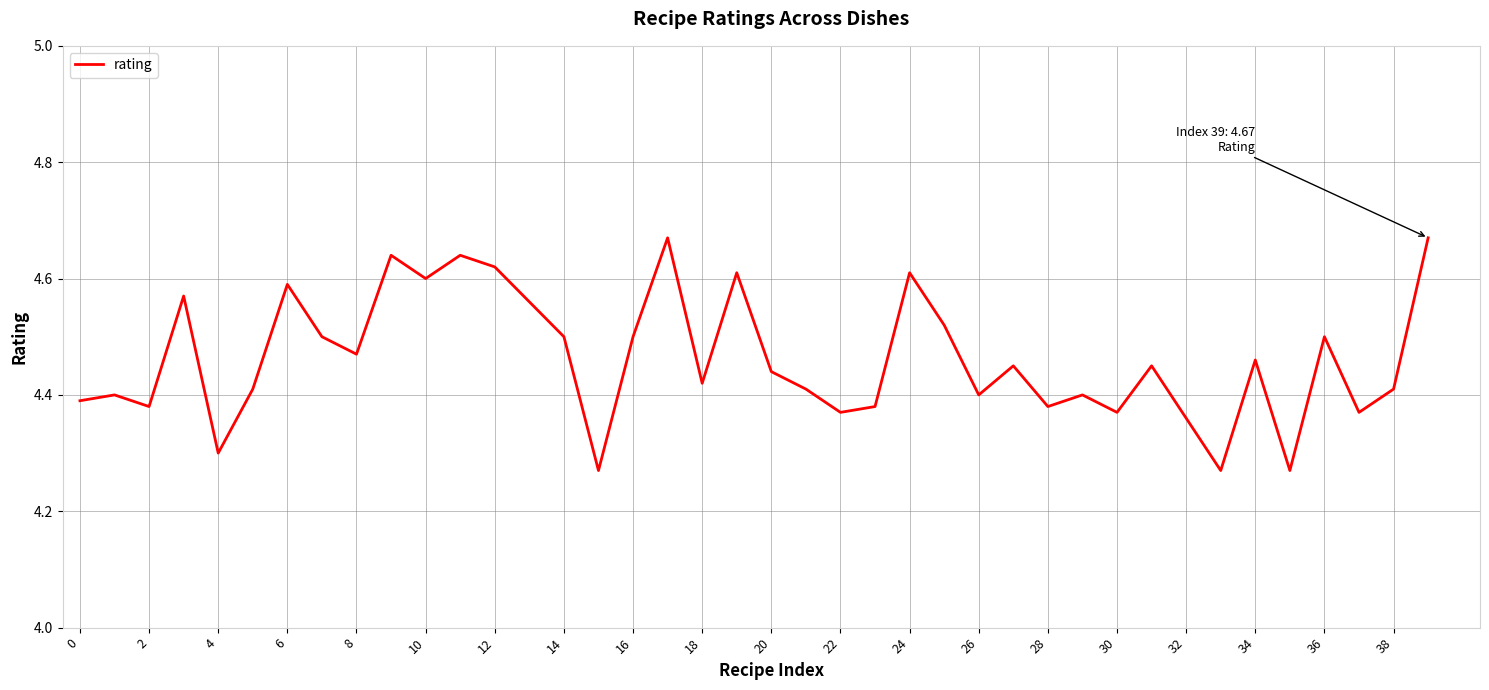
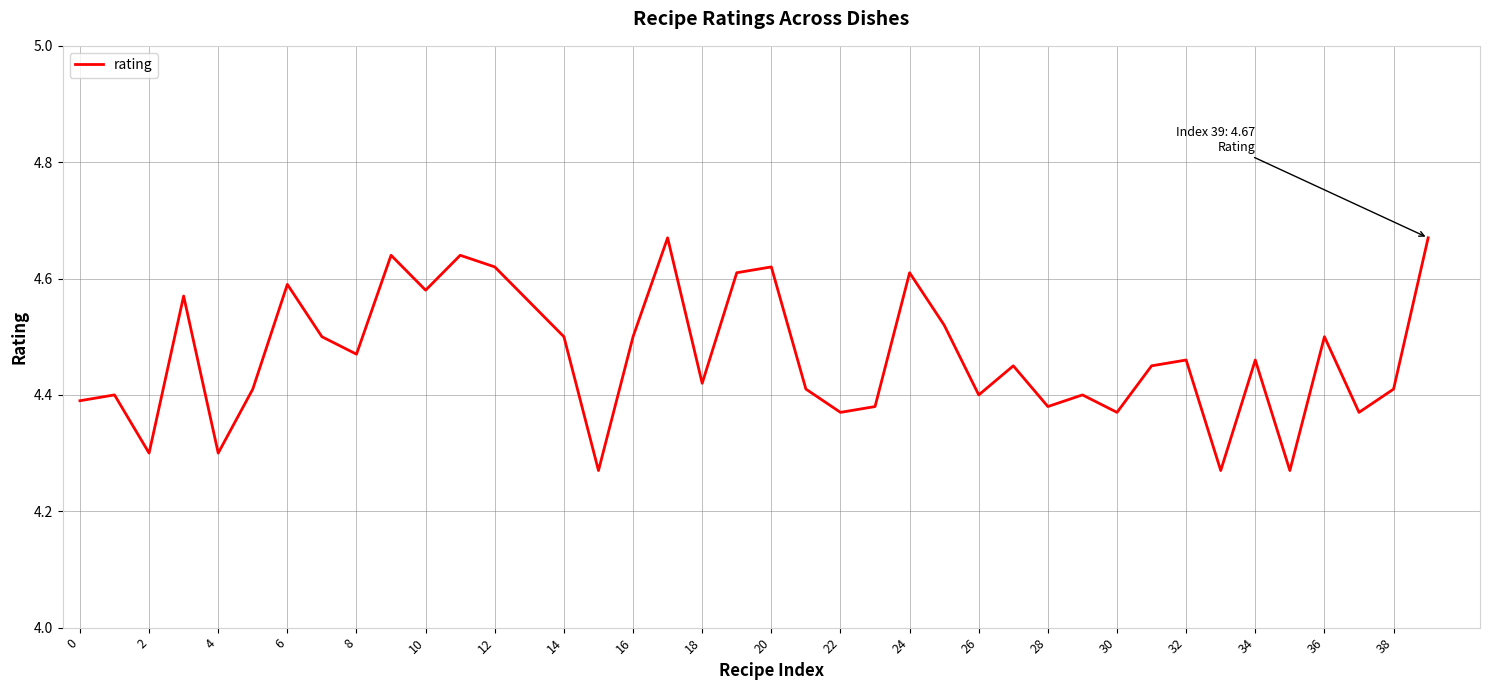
2: 4.38 -> 4.30
10: 4.60 -> 4.58
20: 4.44 -> 4.62
32: 4.36 -> 4.46
